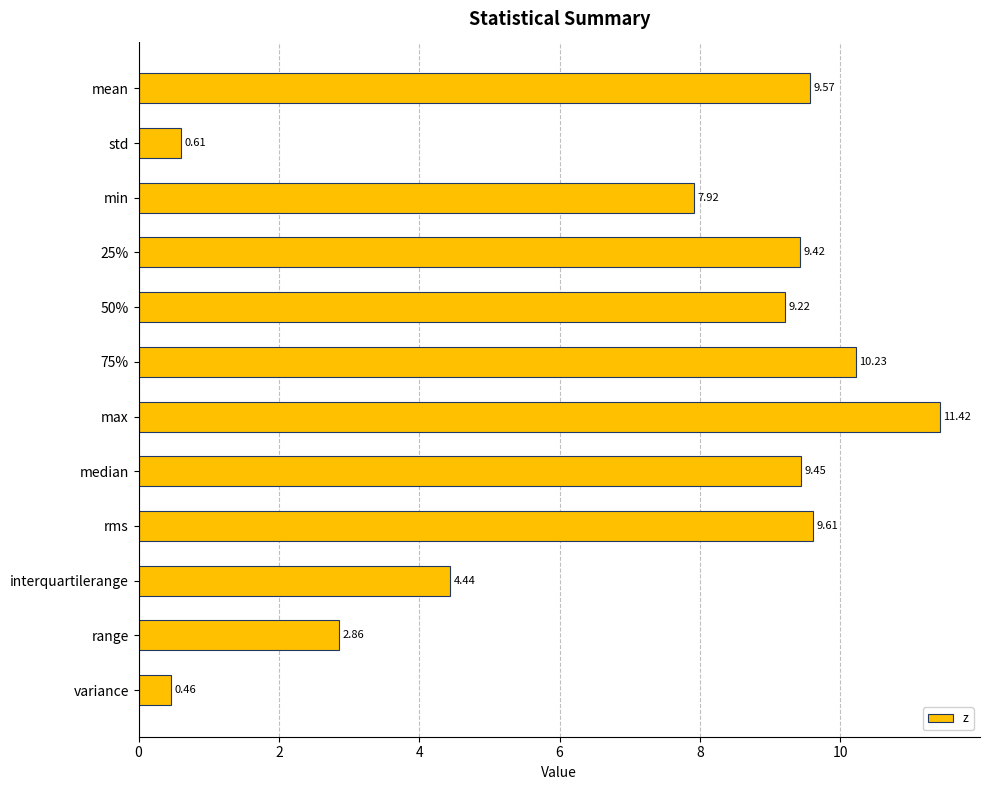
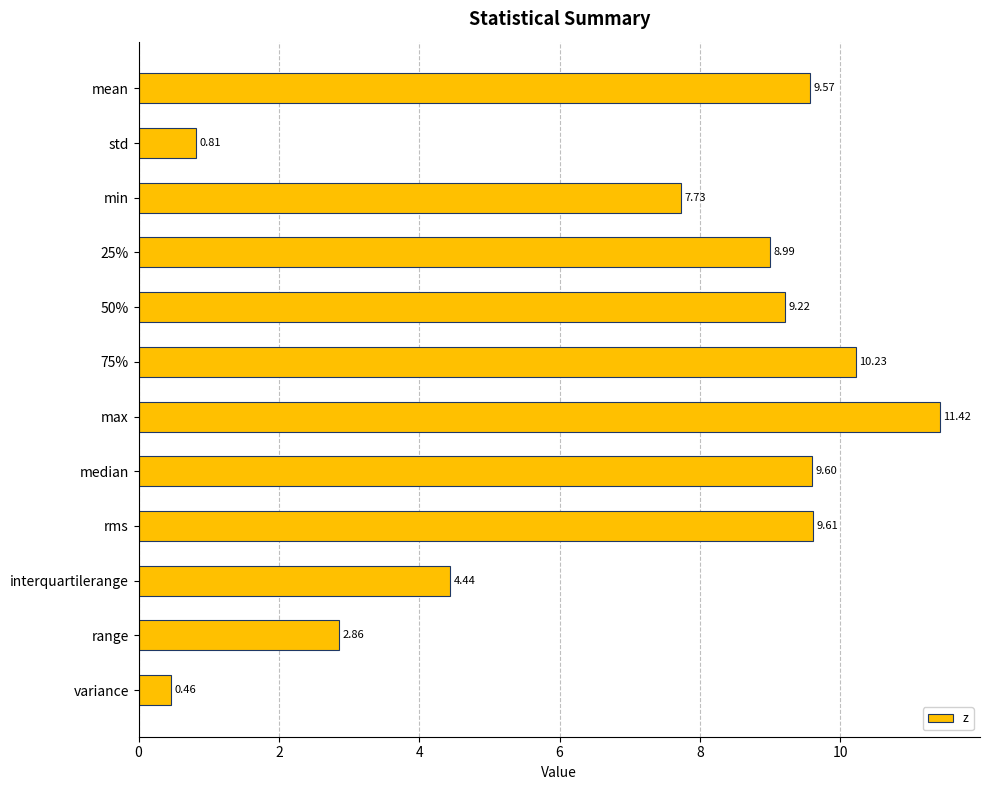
std: 0.61 -> 0.81
min: 7.92 -> 7.73
25%: 9.42 -> 8.99
median: 9.45 -> 9.60
